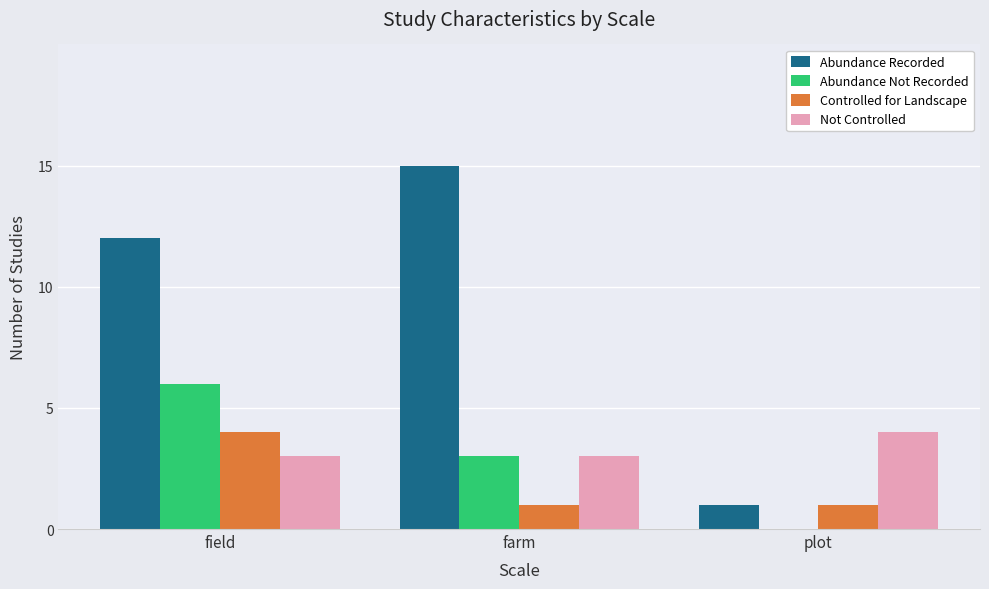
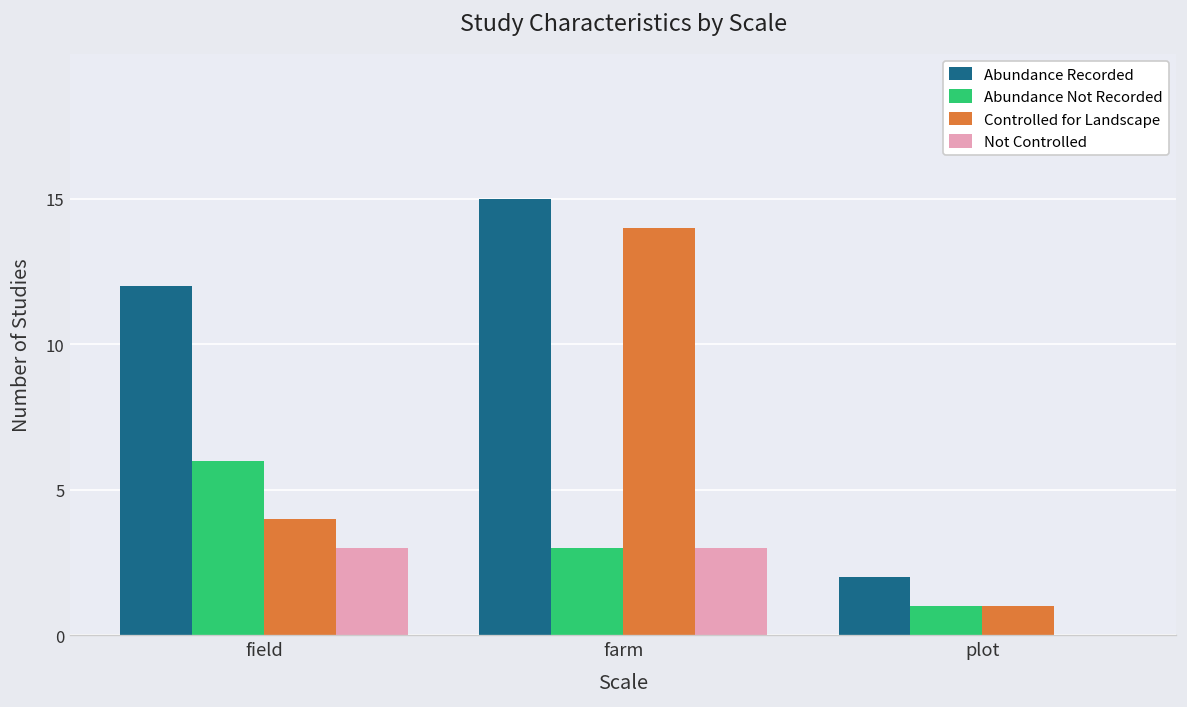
Controlled for Landscape, farm: 1 -> 14
Abundance Recorded, plot: 1 -> 2
Abundance Not Recorded, plot: 0 -> 1
Not Controlled, plot: 4 -> 0
